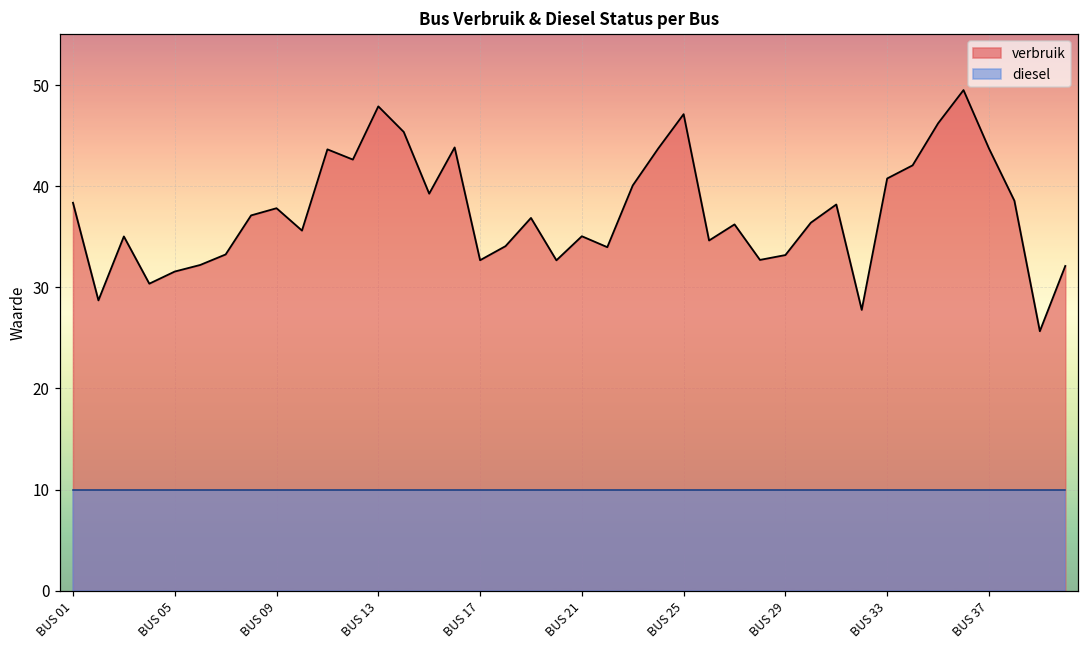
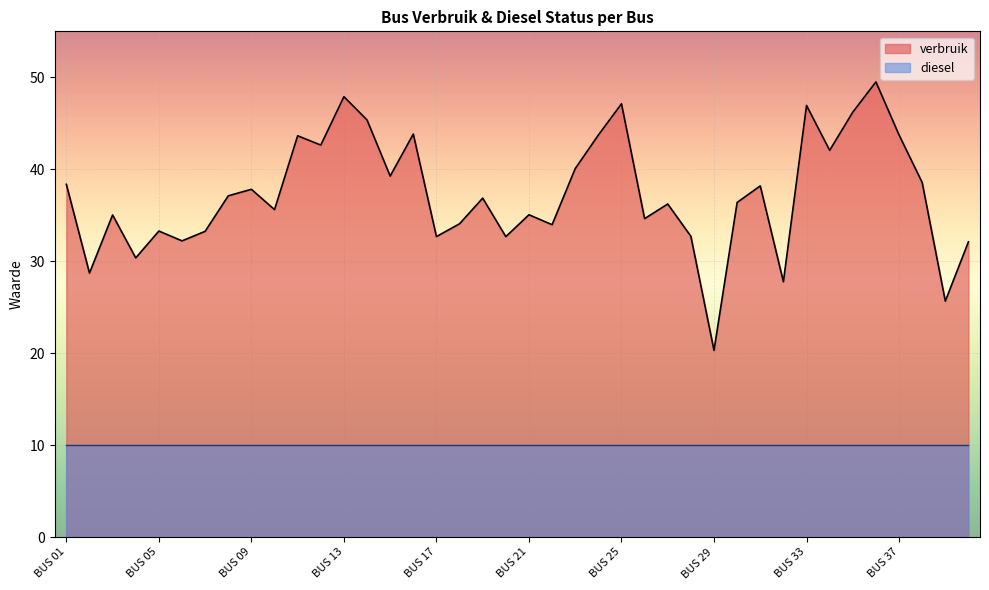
verbruik, BUS 05: 32 -> 33
verbruik, BUS 29: 33 -> 20
verbruik, BUS 33: 41 -> 47
